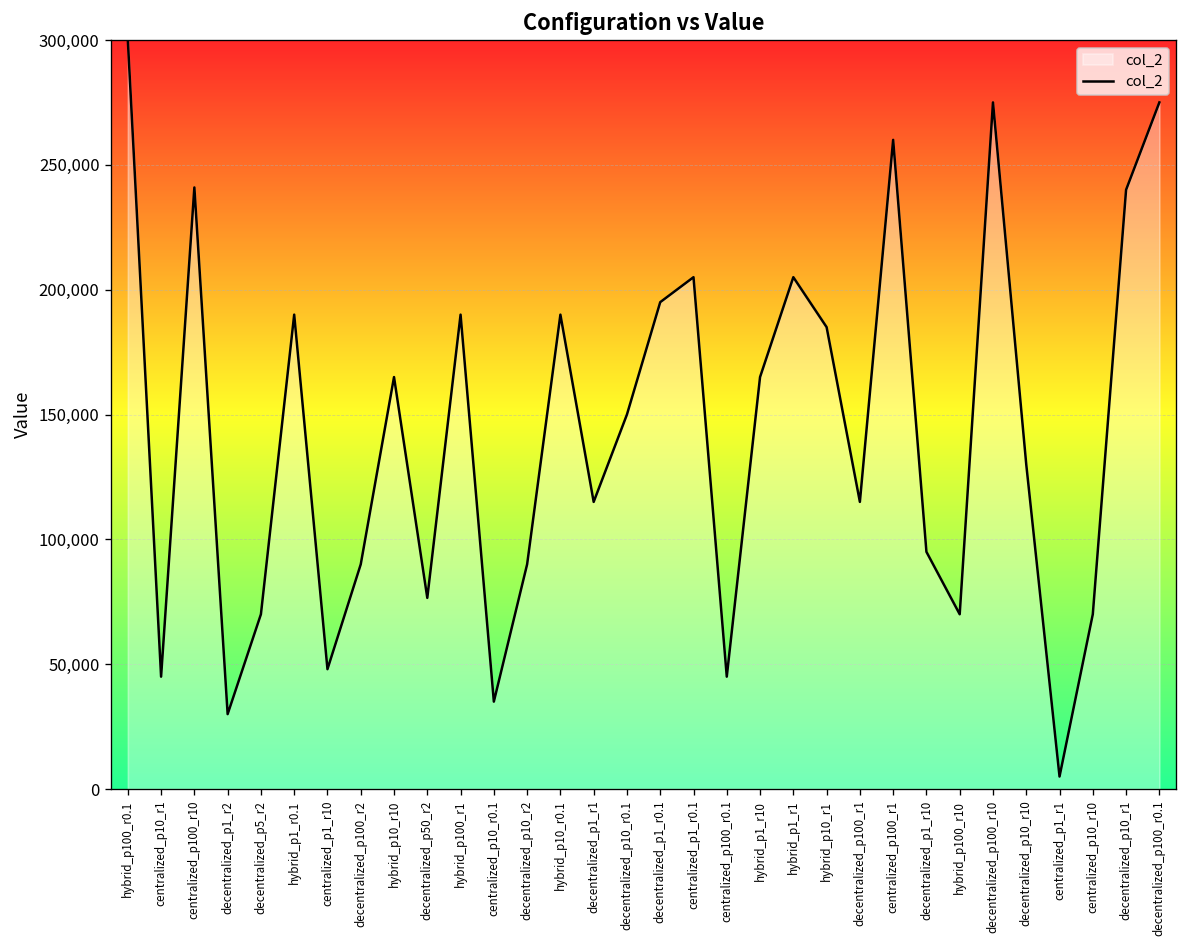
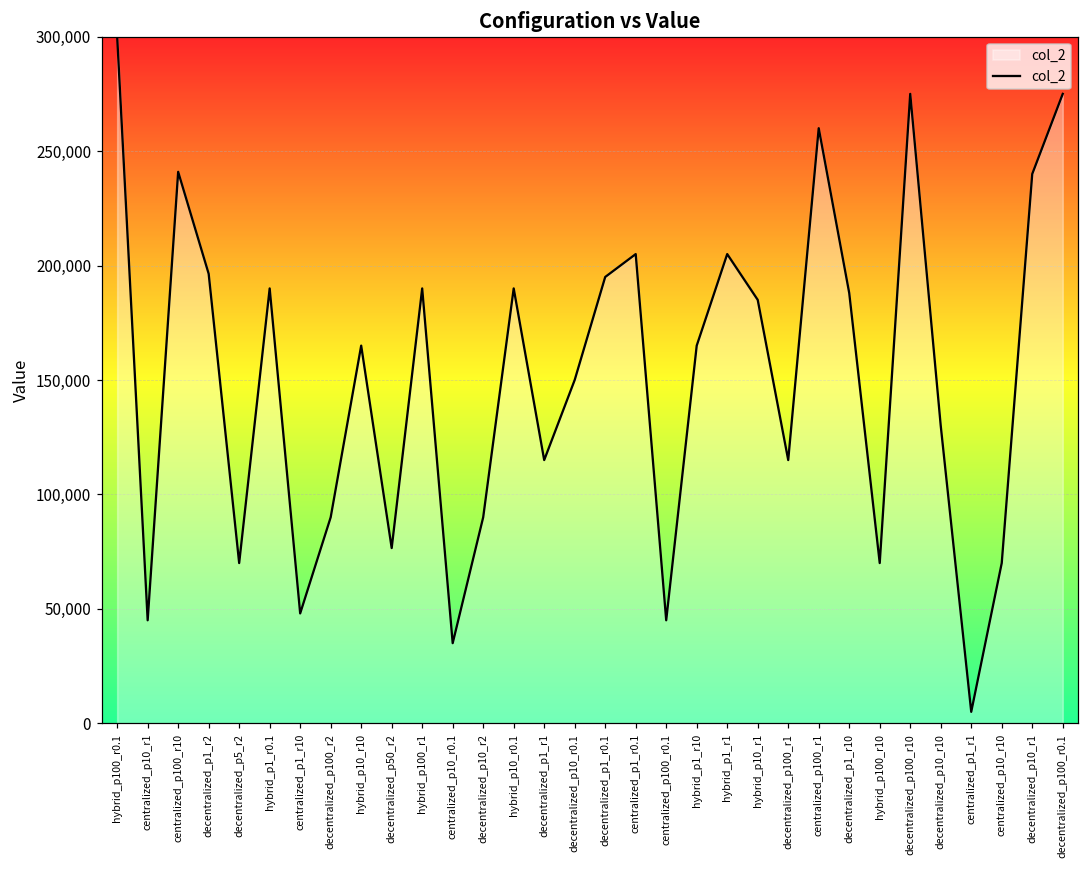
decentralized_p1_r2: 30,000 -> 196,000
decentralized_p1_r10: 95,000 -> 188,000
